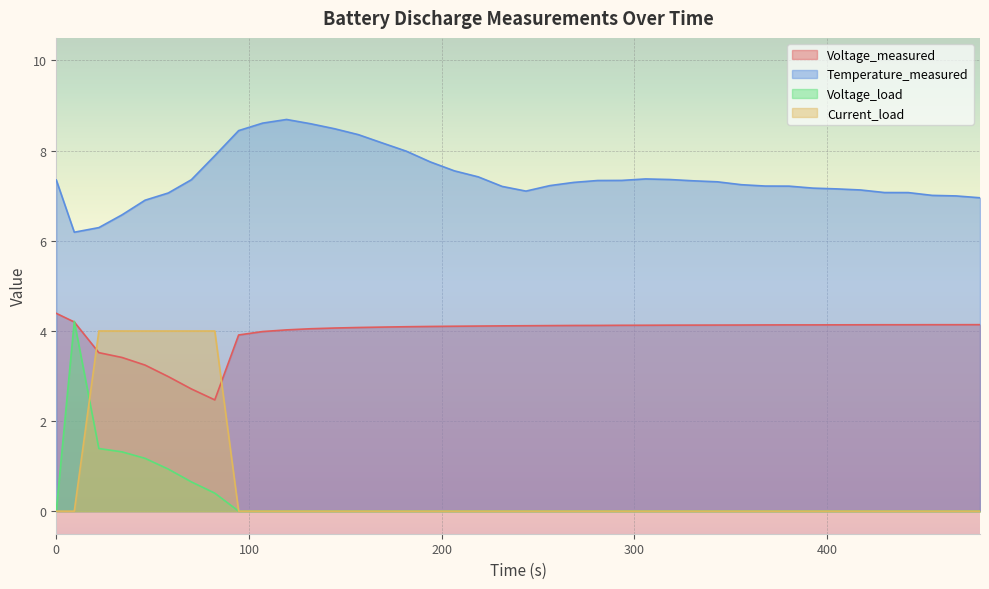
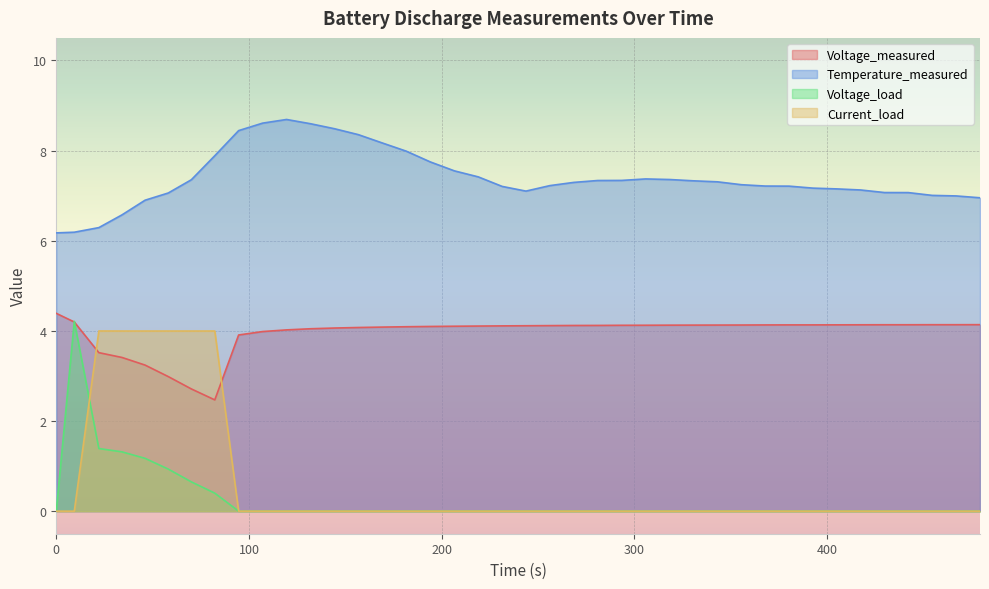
Temperature_measured, 0: 7.3 -> 6.2
